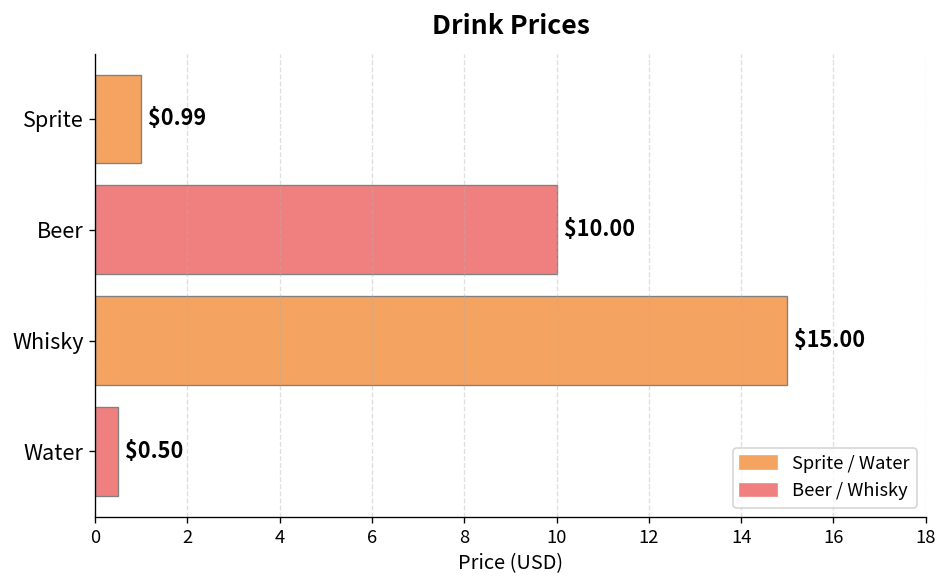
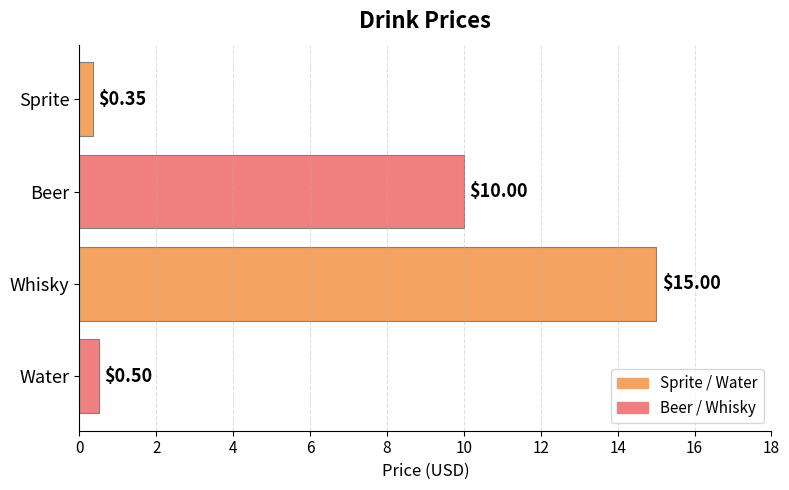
Sprite: $0.99 -> $0.35
